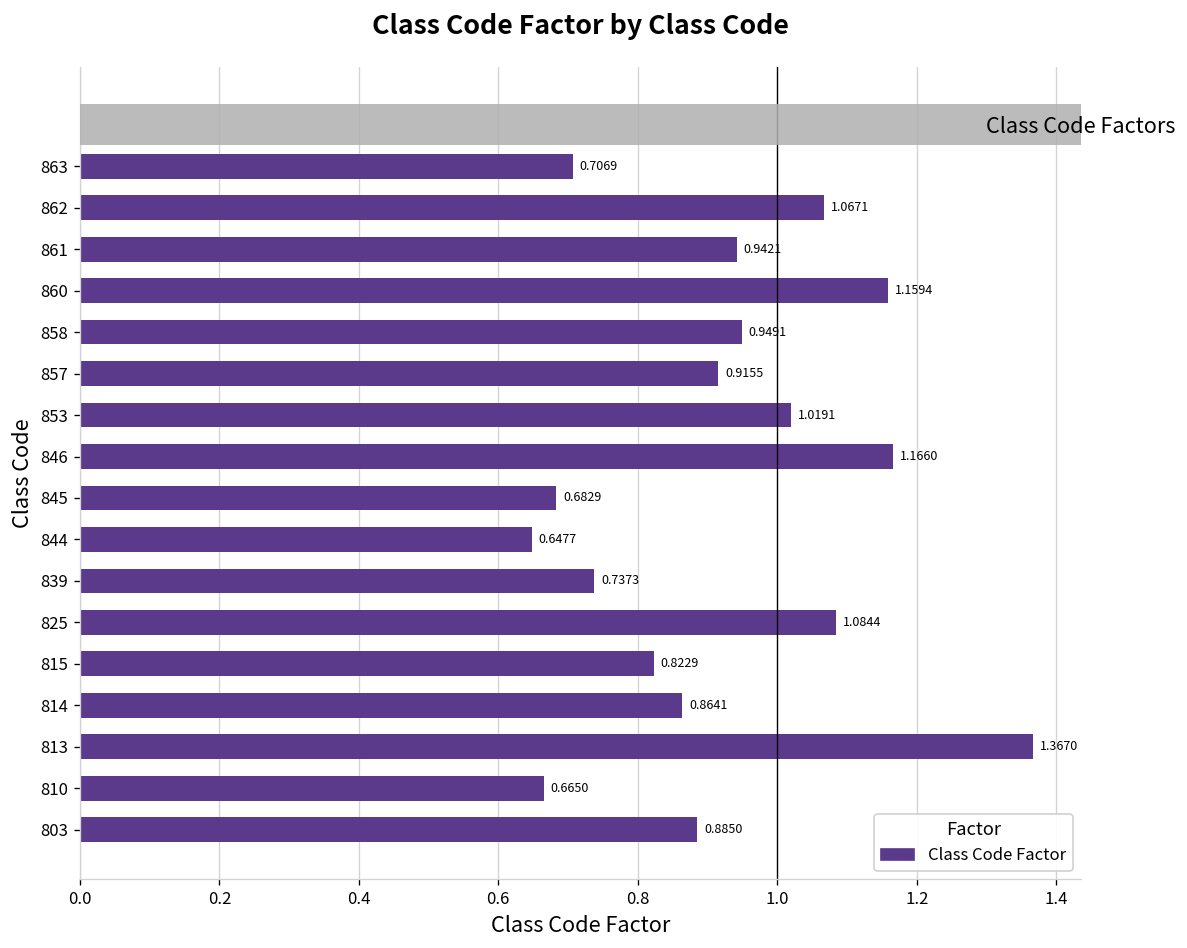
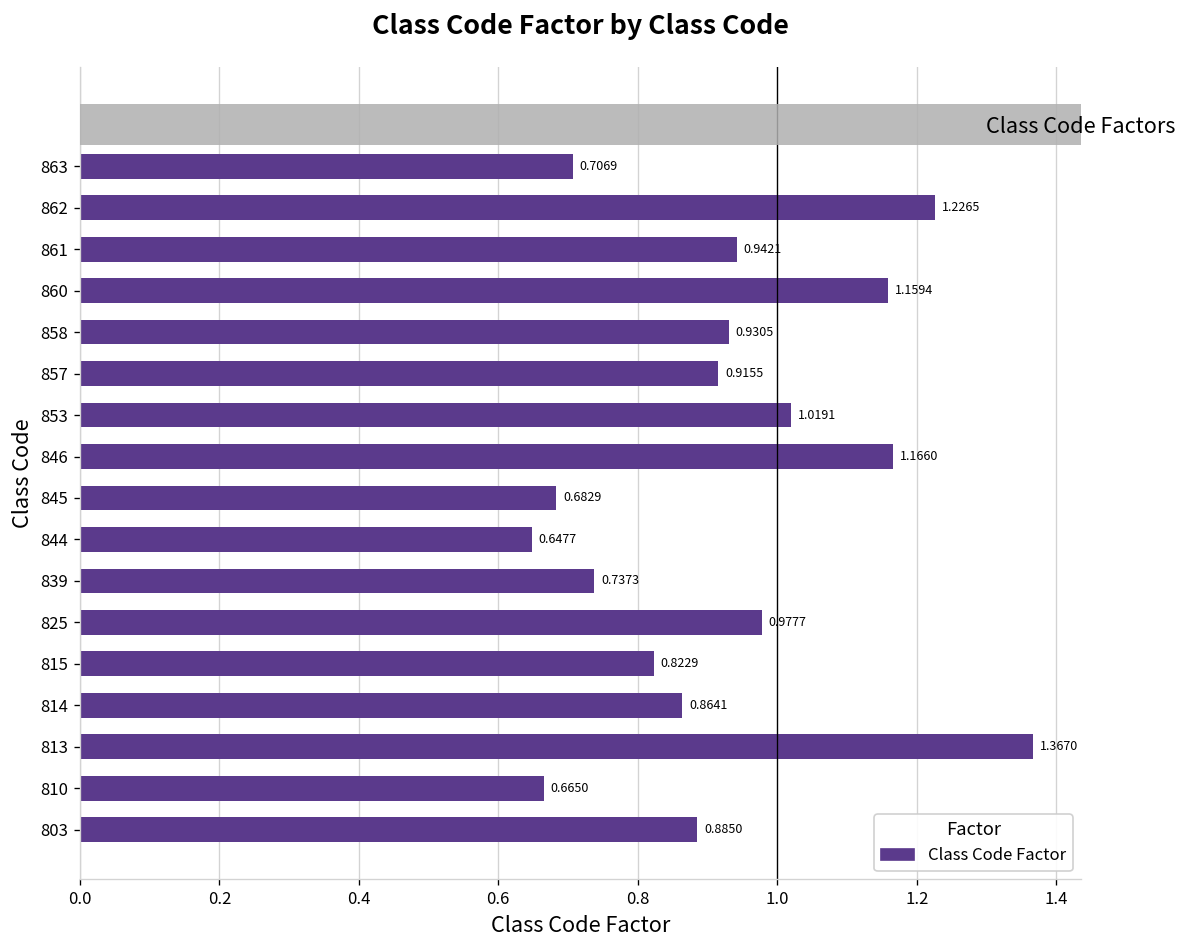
862: 1.0671 -> 1.2265
858: 0.9491 -> 0.9305
825: 1.0844 -> 0.9777
